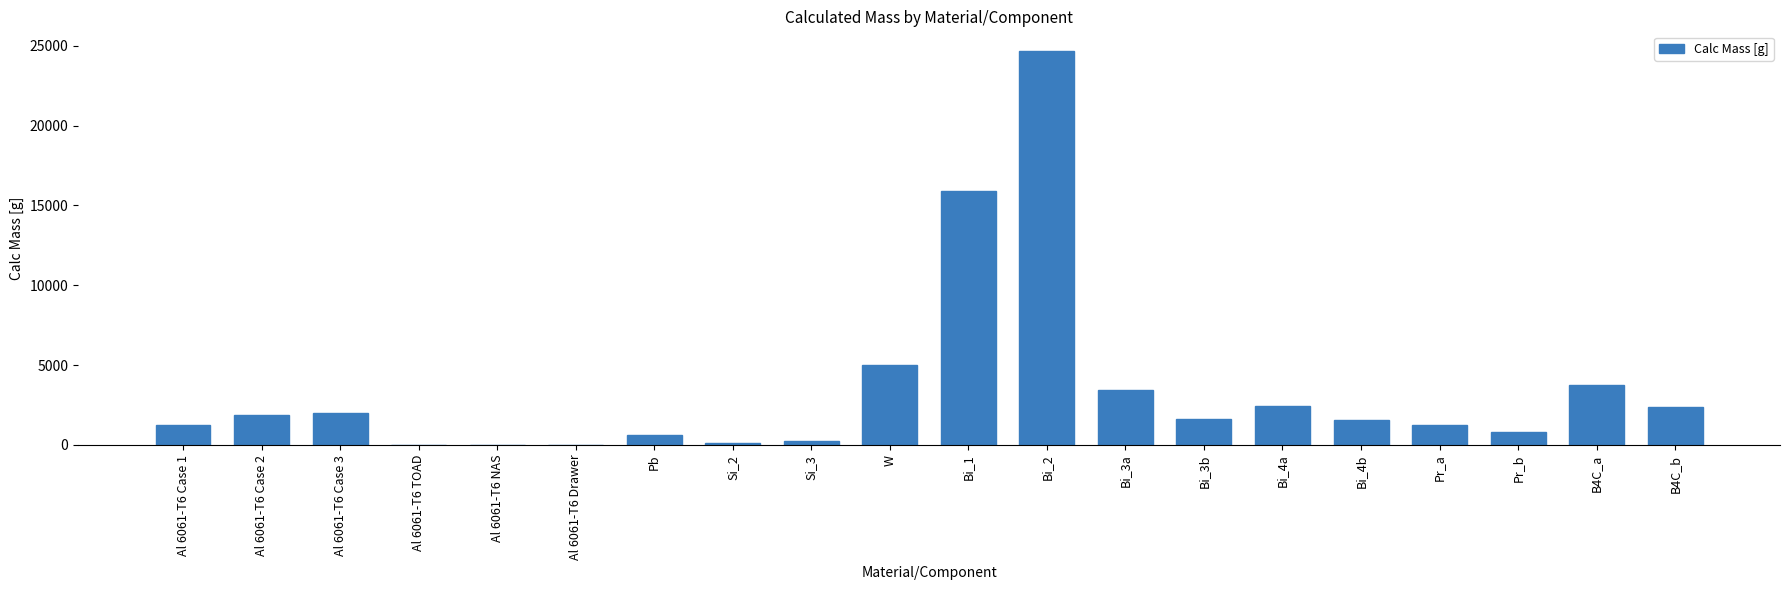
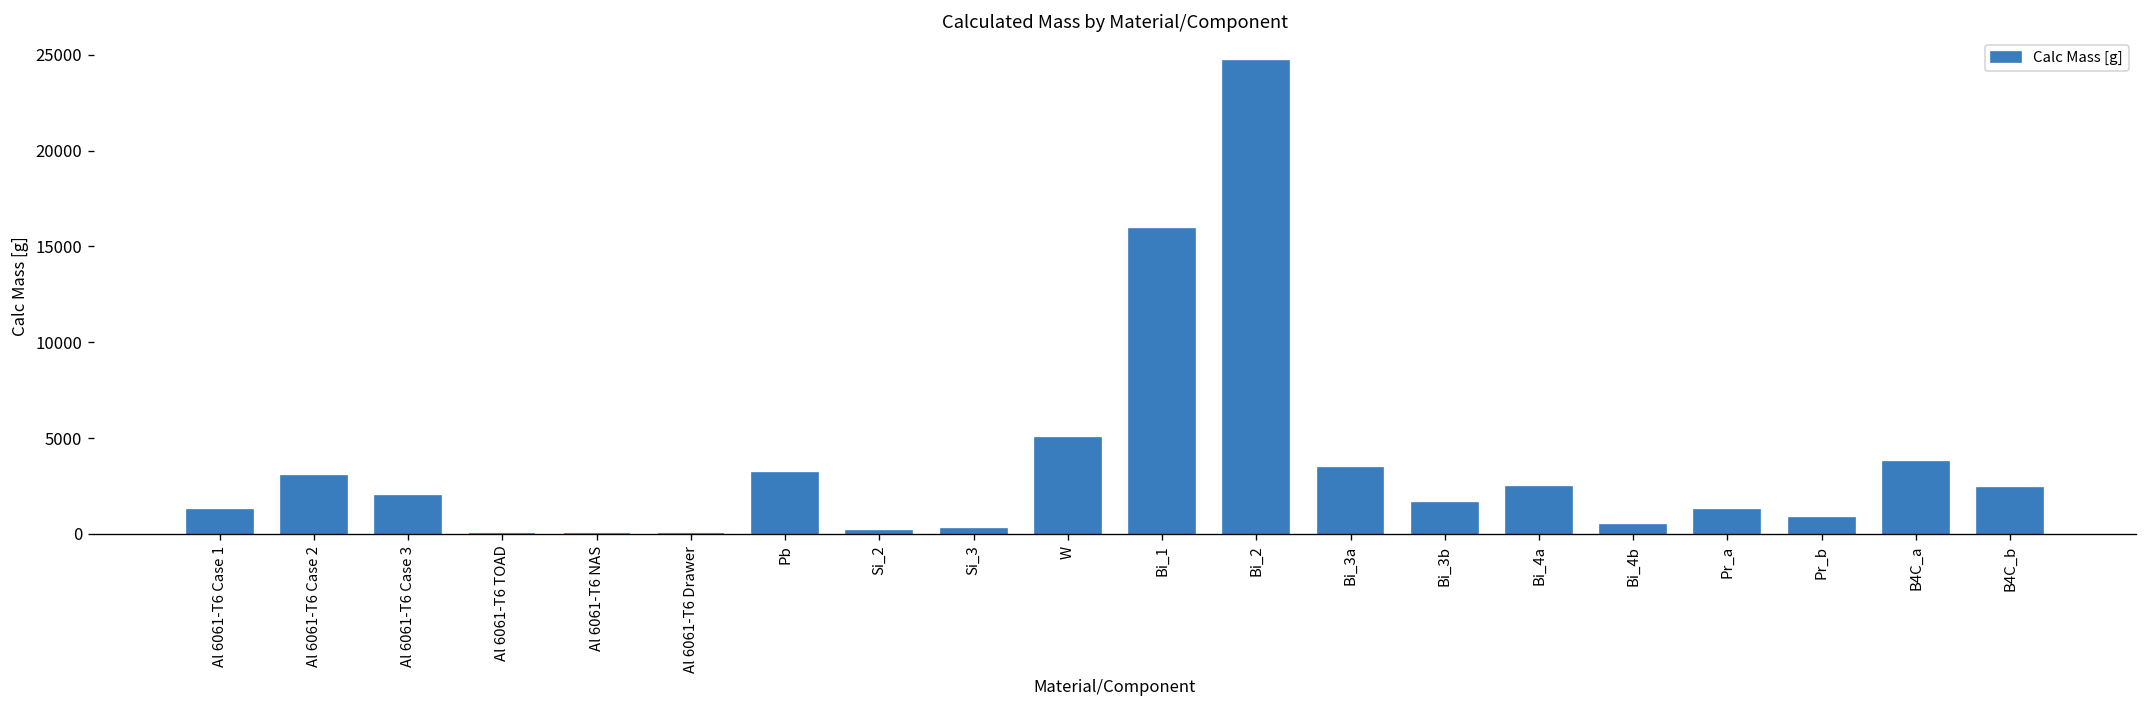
Al 6061-T6 Case 2: 1900 -> 3000
Pb: 600 -> 3200
Bi_4b: 1600 -> 500
